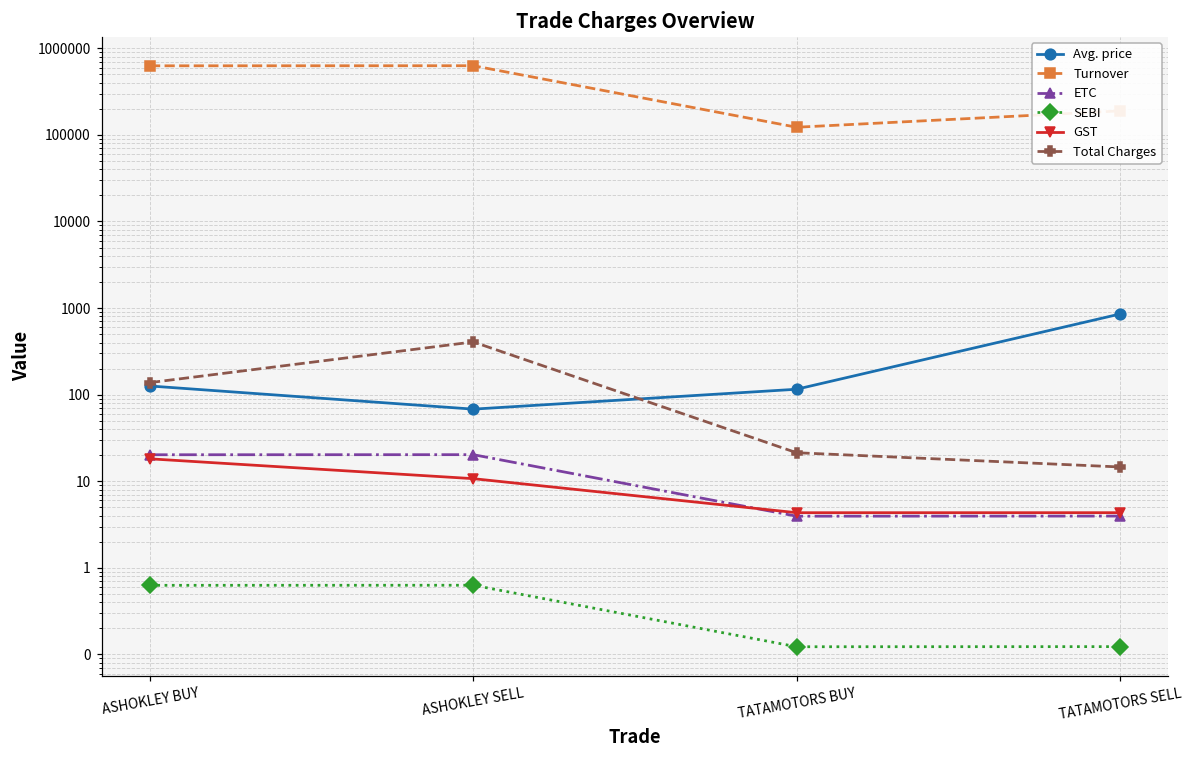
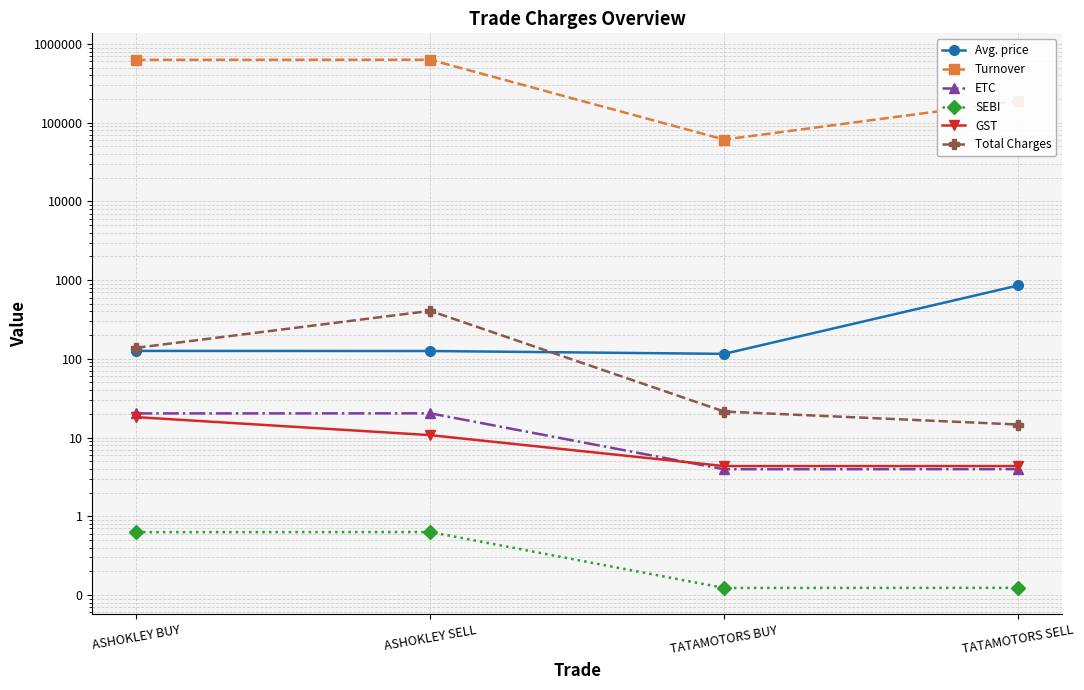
Avg. price, ASHOKLEY SELL: 70 -> 130
Turnover, TATAMOTORS BUY: 120000 -> 60000
